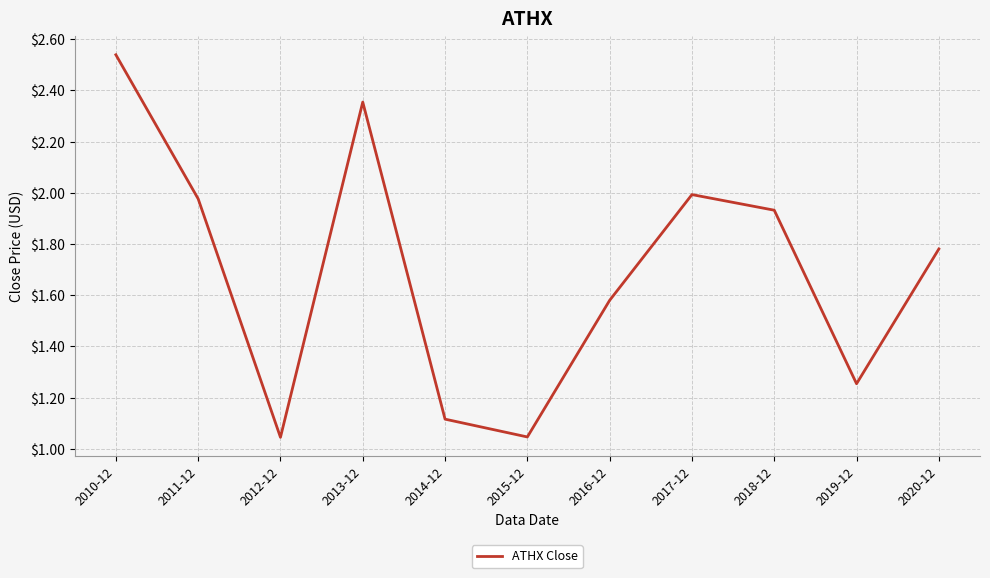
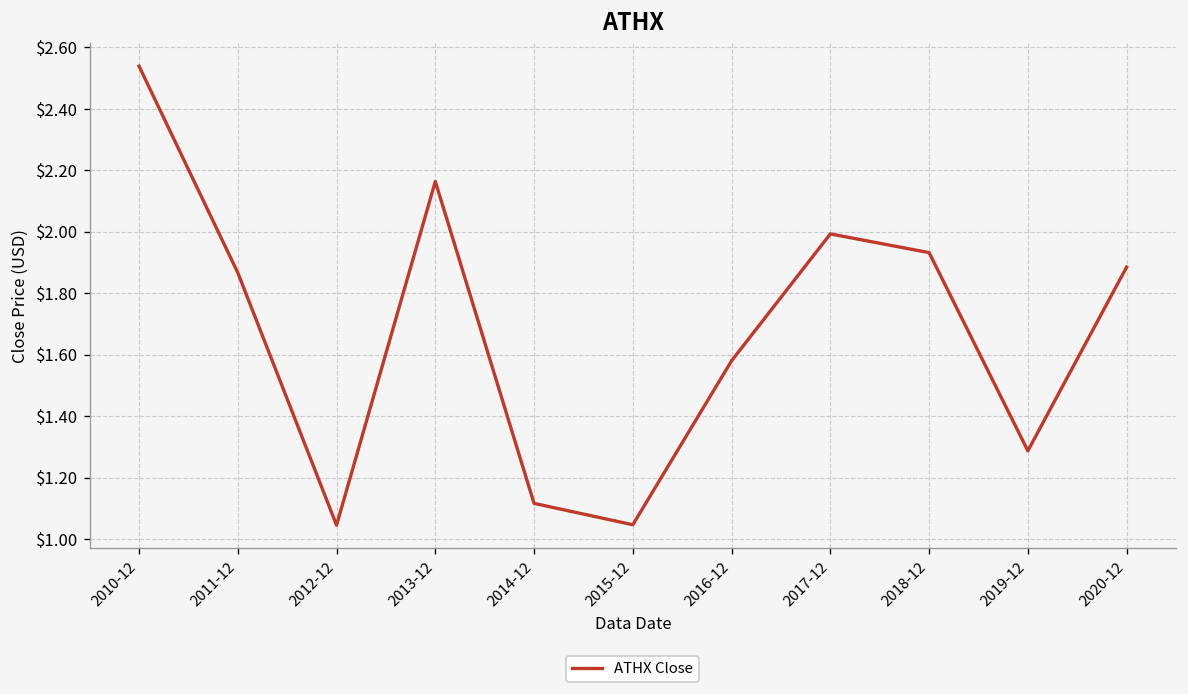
2011-12: $1.98 -> $1.87
2013-12: $2.35 -> $2.16
2019-12: $1.25 -> $1.29
2020-12: $1.78 -> $1.89
